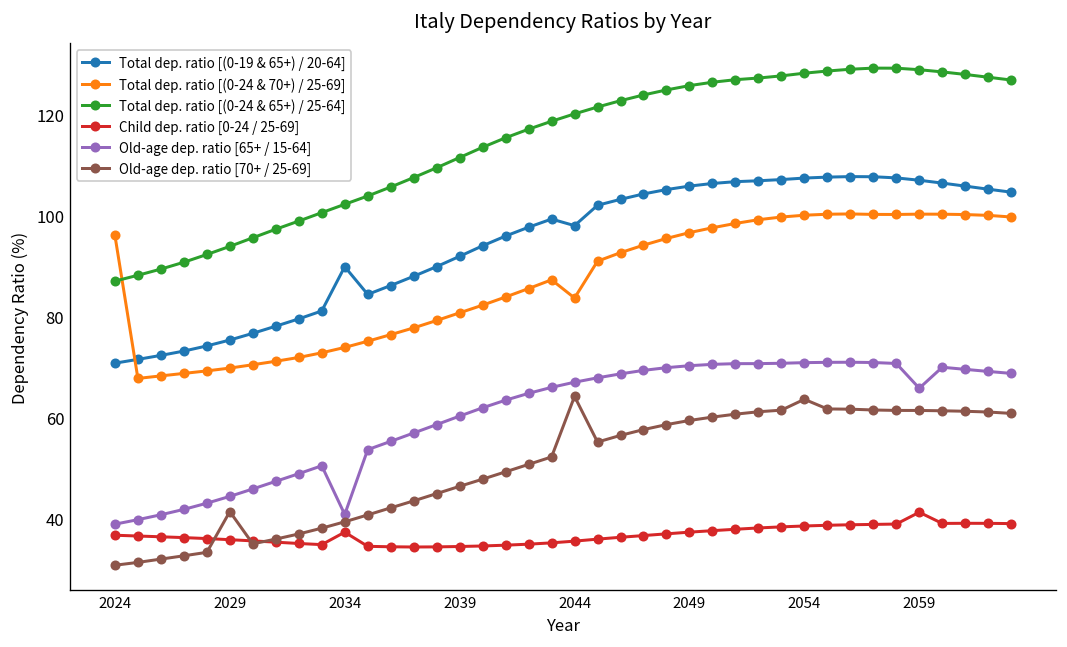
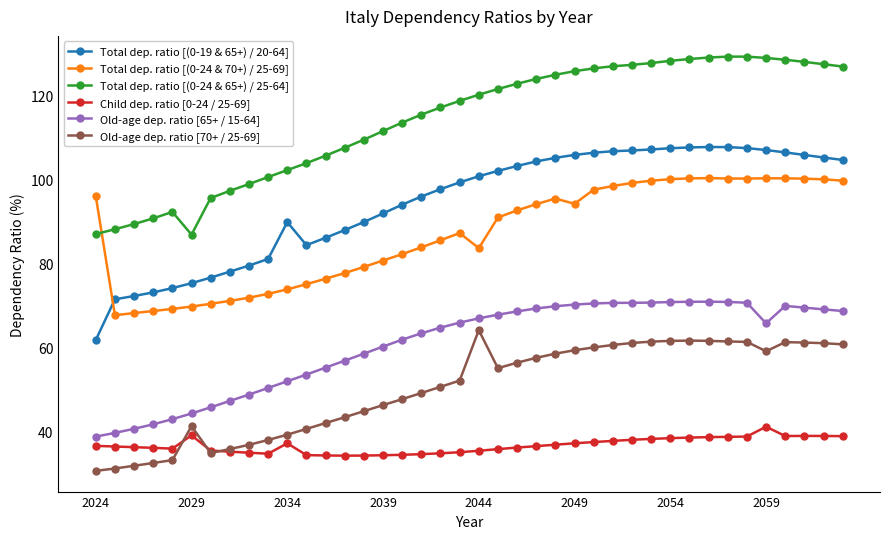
Total dep. ratio [(0-19 & 65+) / 20-64], 2024: 71 -> 62
Total dep. ratio [(0-24 & 65+) / 25-64], 2029: 94 -> 87
Child dep. ratio [0-24 / 25-69], 2029: 36 -> 39
Old-age dep. ratio [65+ / 15-64], 2034: 41 -> 52
Total dep. ratio [(0-19 & 65+) / 20-64], 2044: 98 -> 101
Total dep. ratio [(0-24 & 70+) / 25-69], 2049: 97 -> 94
Old-age dep. ratio [70+ / 25-69], 2054: 64 -> 62
Old-age dep. ratio [70+ / 25-69], 2059: 61 -> 59
